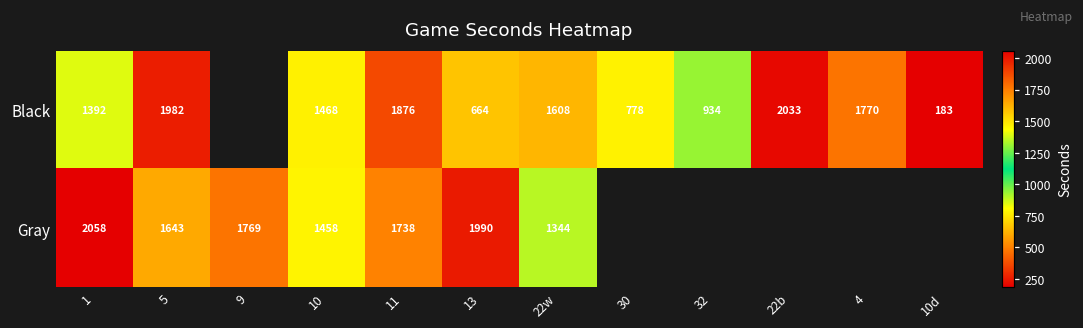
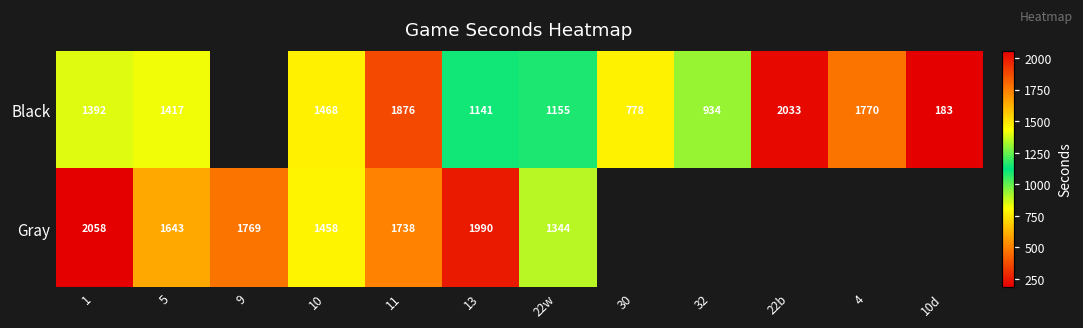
Black, 5: 1982 -> 1417
Black, 13: 664 -> 1141
Black, 22w: 1608 -> 1155
